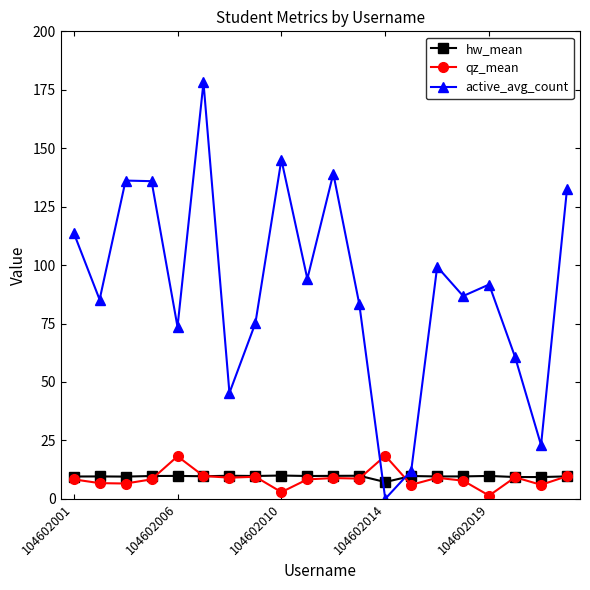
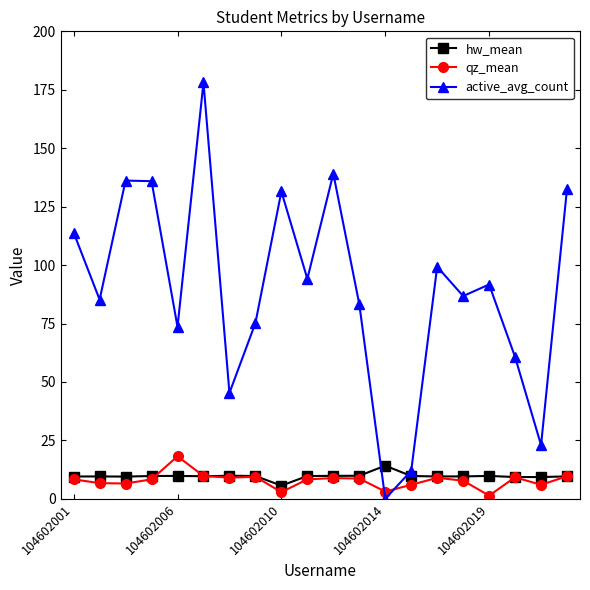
hw_mean, 104602010: 10 -> 6
active_avg_count, 104602010: 145 -> 132
hw_mean, 104602014: 7 -> 14
qz_mean, 104602014: 18 -> 3
